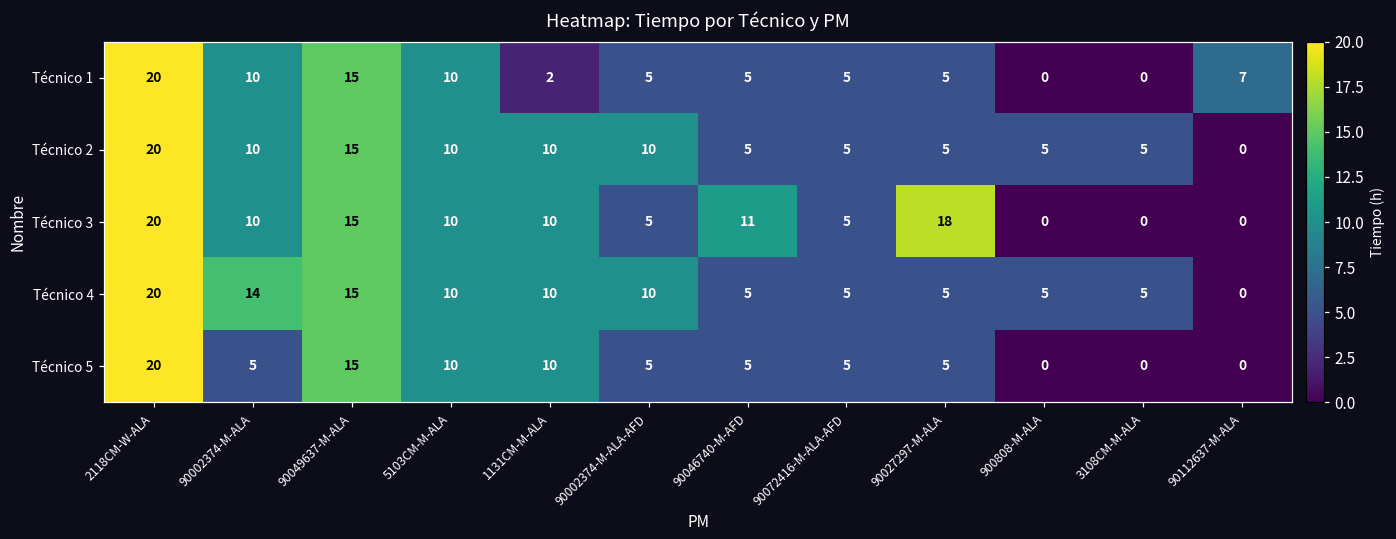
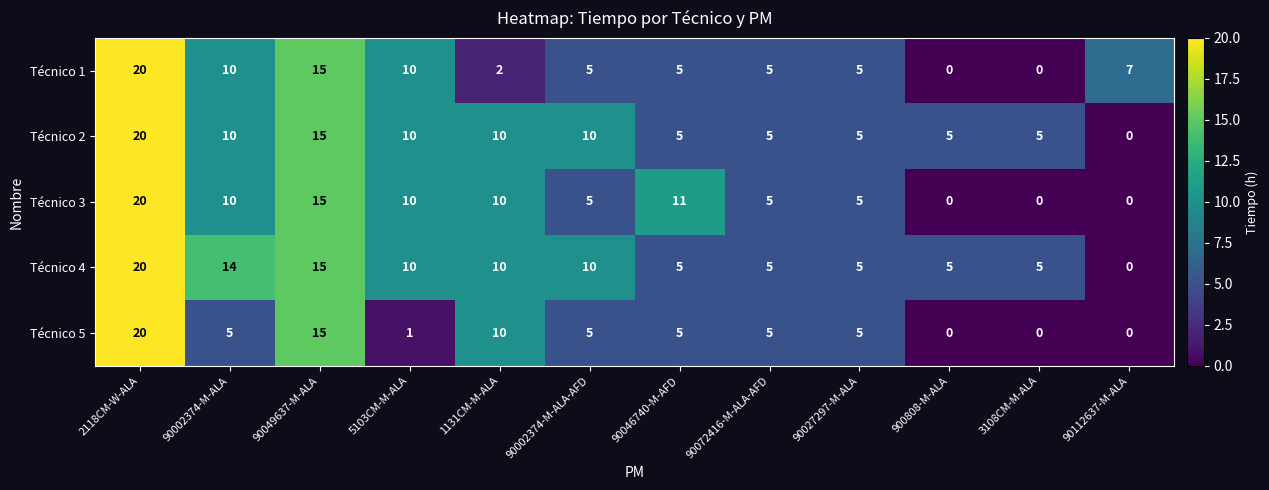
Técnico 3, 90027297-M-ALA: 18 -> 5
Técnico 5, 5103CM-M-ALA: 10 -> 1
